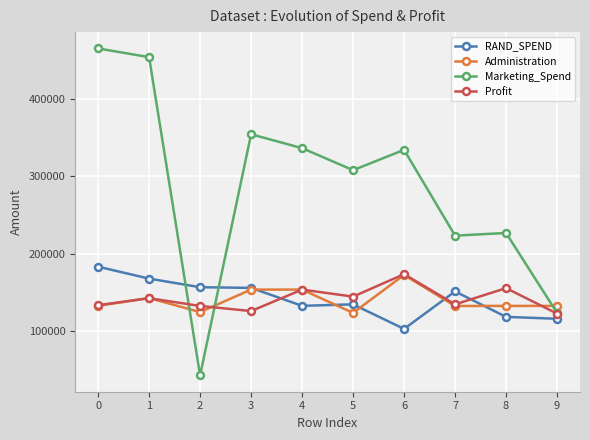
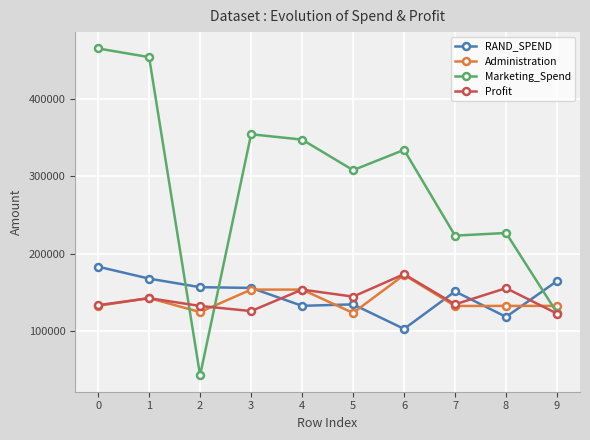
Marketing_Spend, 4: 340000 -> 350000
RAND_SPEND, 9: 120000 -> 160000
